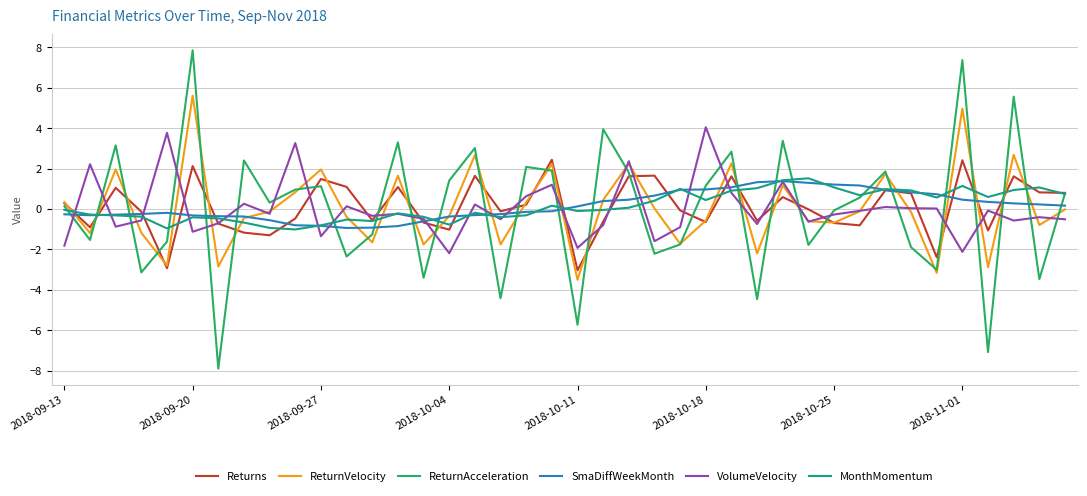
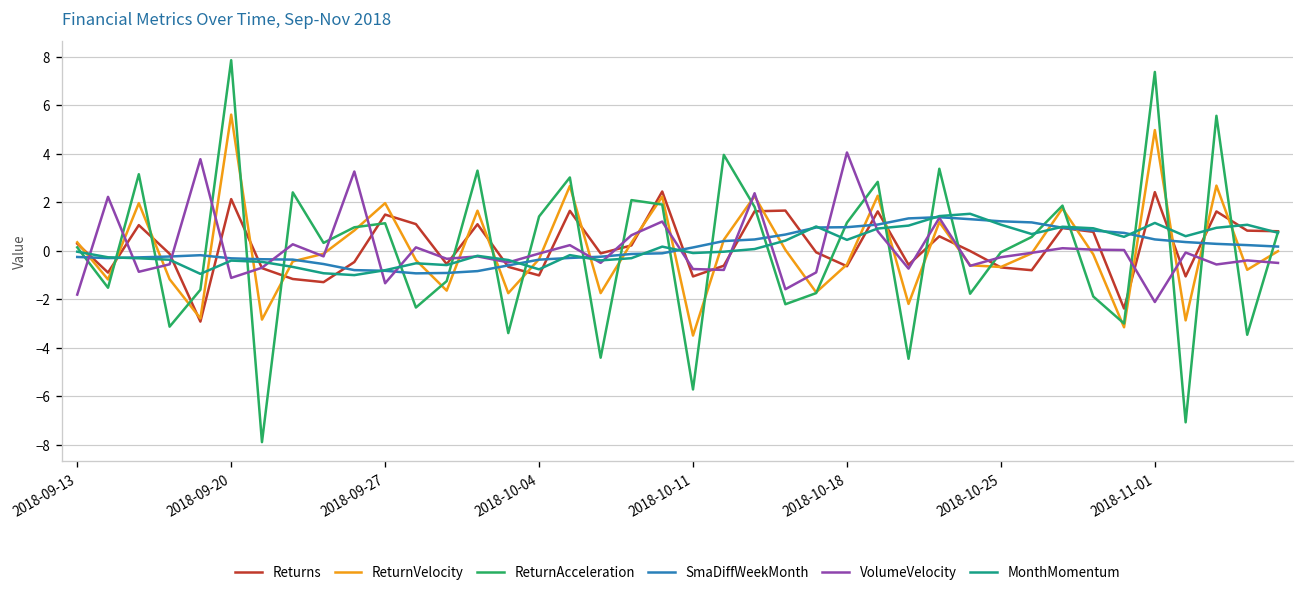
VolumeVelocity, 2018-10-04: -2.2 -> -0.1
Returns, 2018-10-11: -3.0 -> -1.1
VolumeVelocity, 2018-10-11: -1.9 -> -0.8
